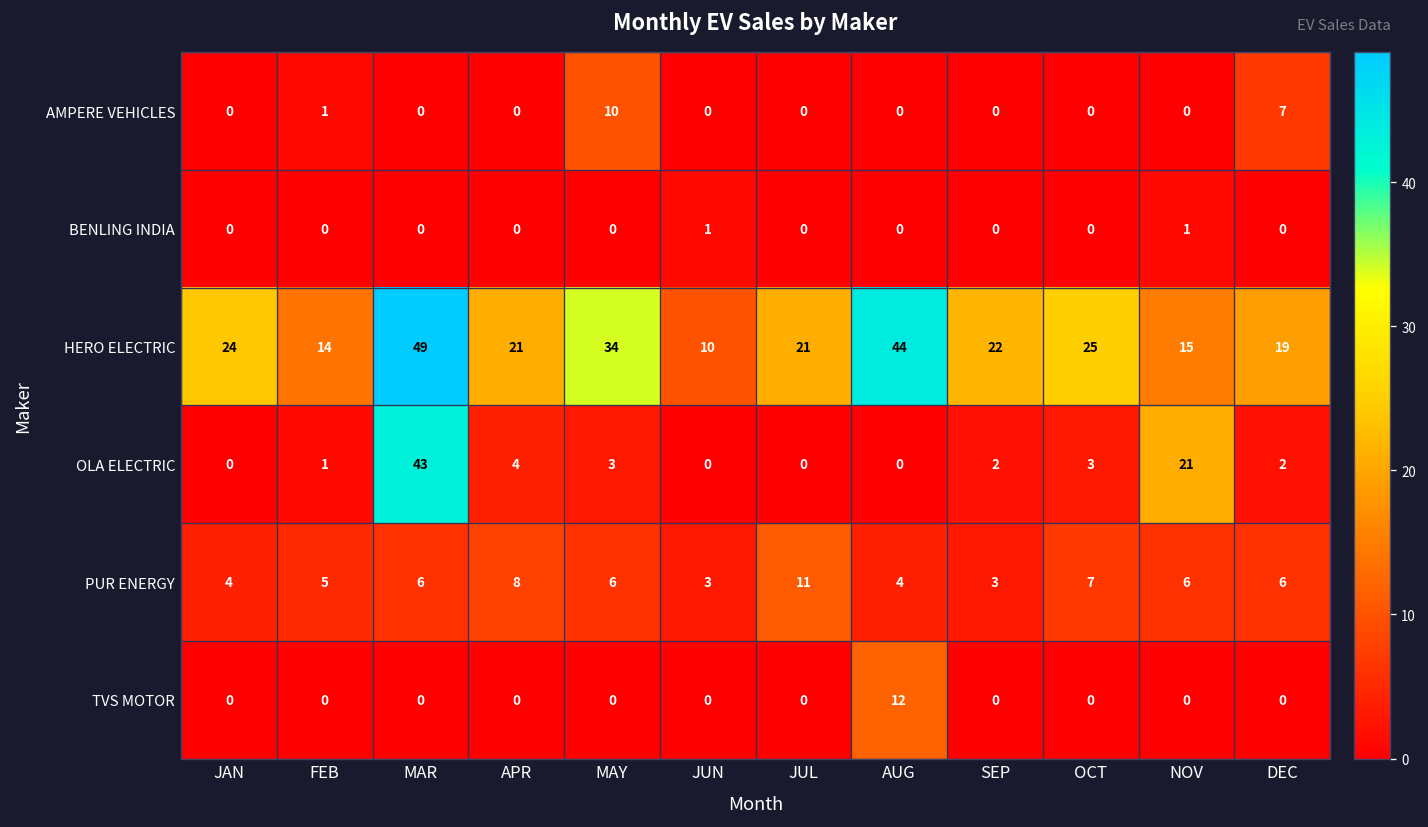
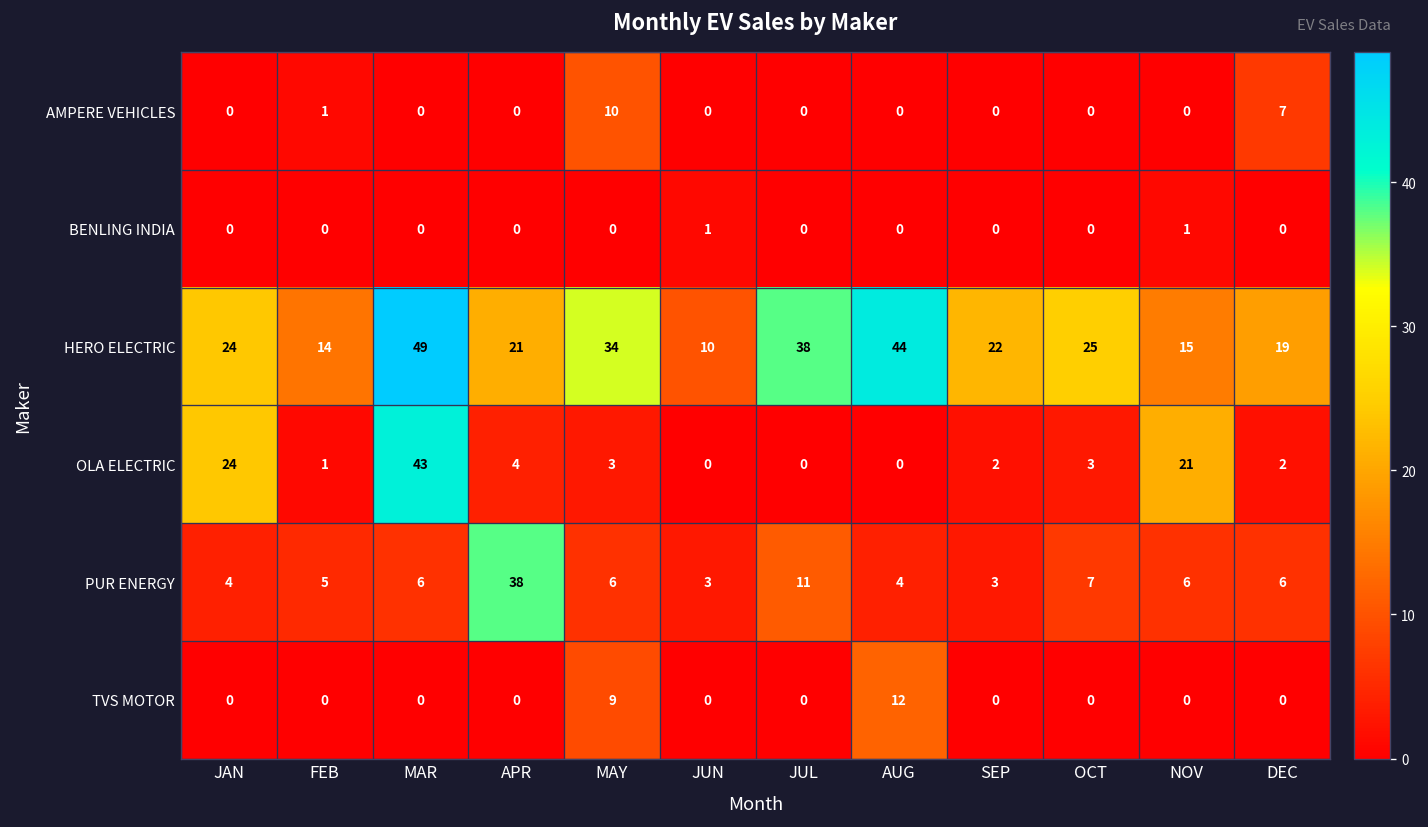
HERO ELECTRIC, JUL: 21 -> 38
OLA ELECTRIC, JAN: 0 -> 24
PUR ENERGY, APR: 8 -> 38
TVS MOTOR, MAY: 0 -> 9
